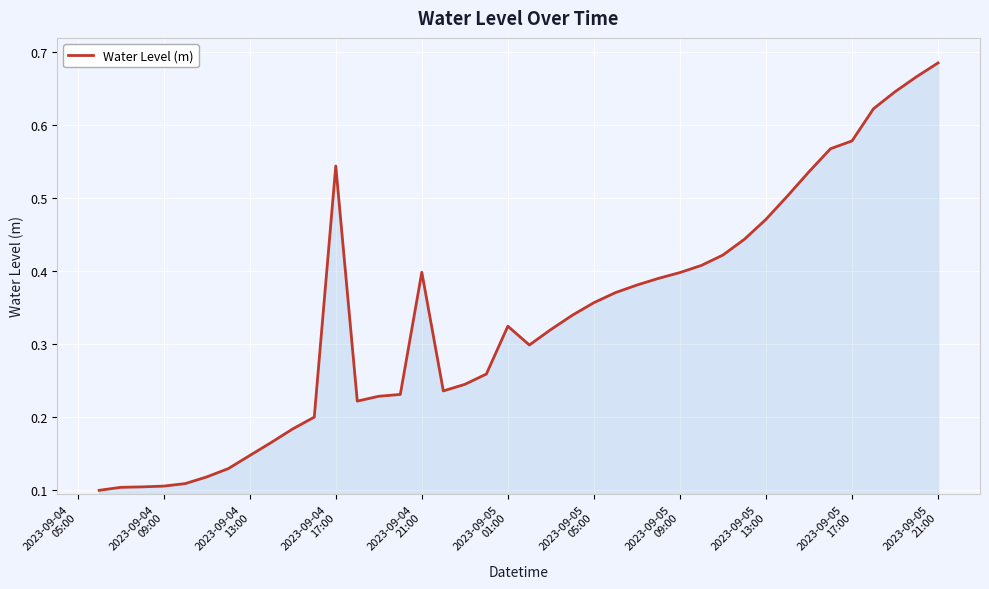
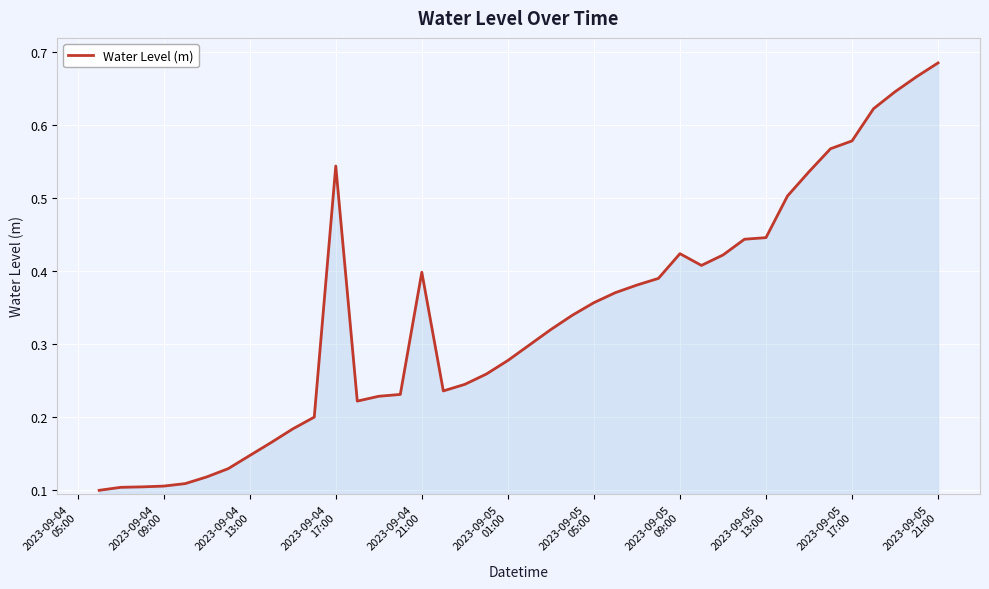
2023-09-05 01:00: 0.32 -> 0.28
2023-09-05 09:00: 0.40 -> 0.42
2023-09-05 13:00: 0.47 -> 0.45
